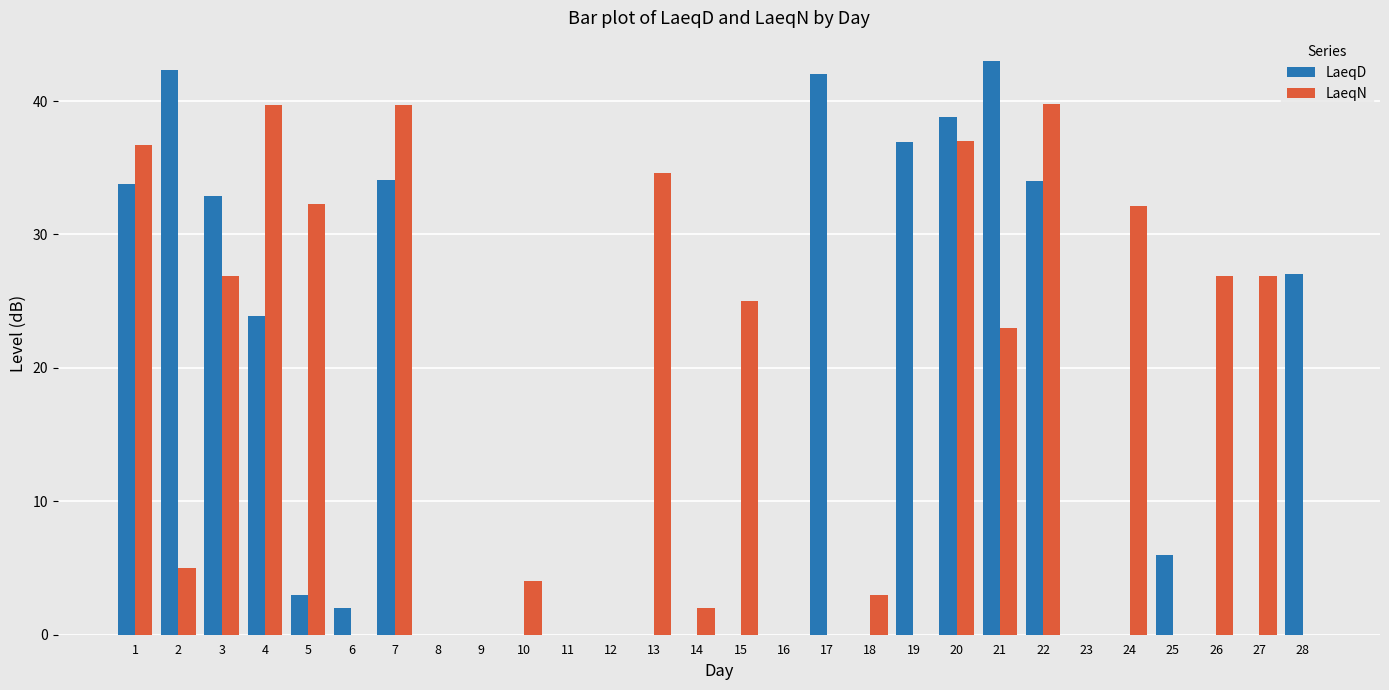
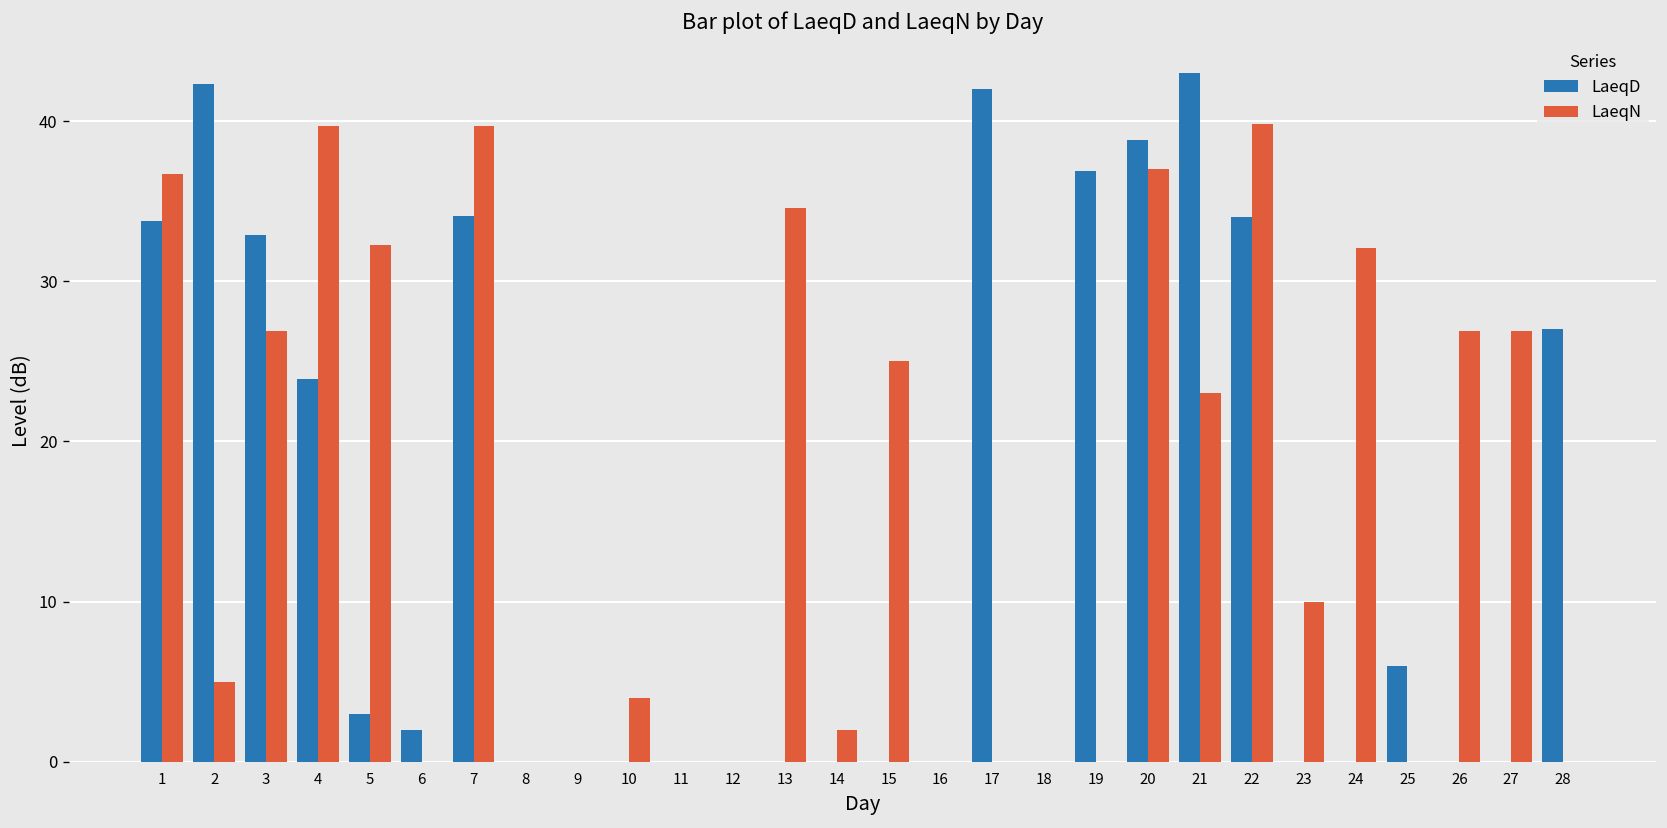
LaeqN, 18: 3 -> 0
LaeqN, 23: 0 -> 10
